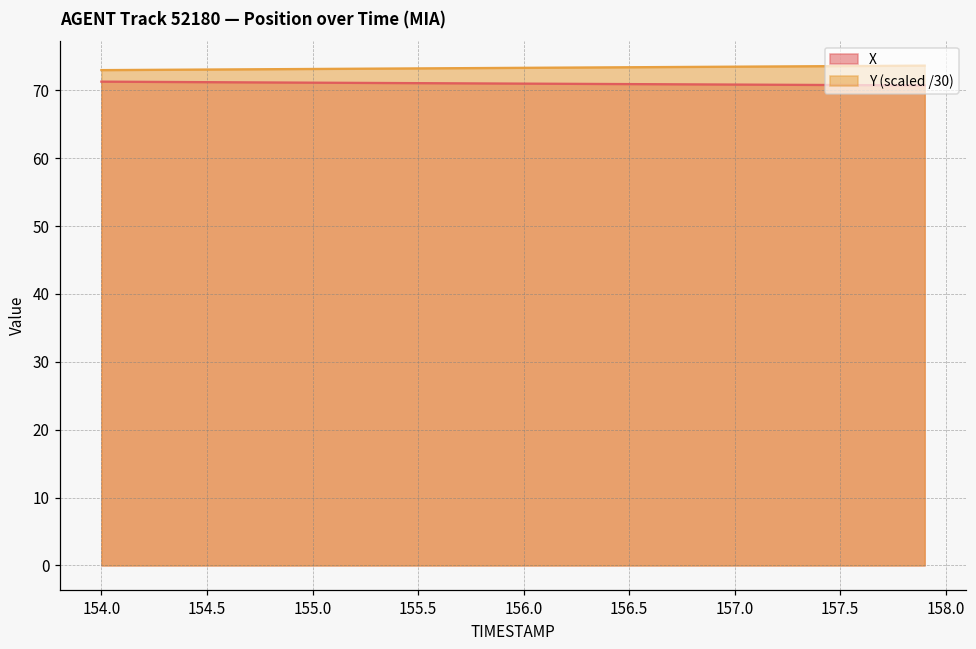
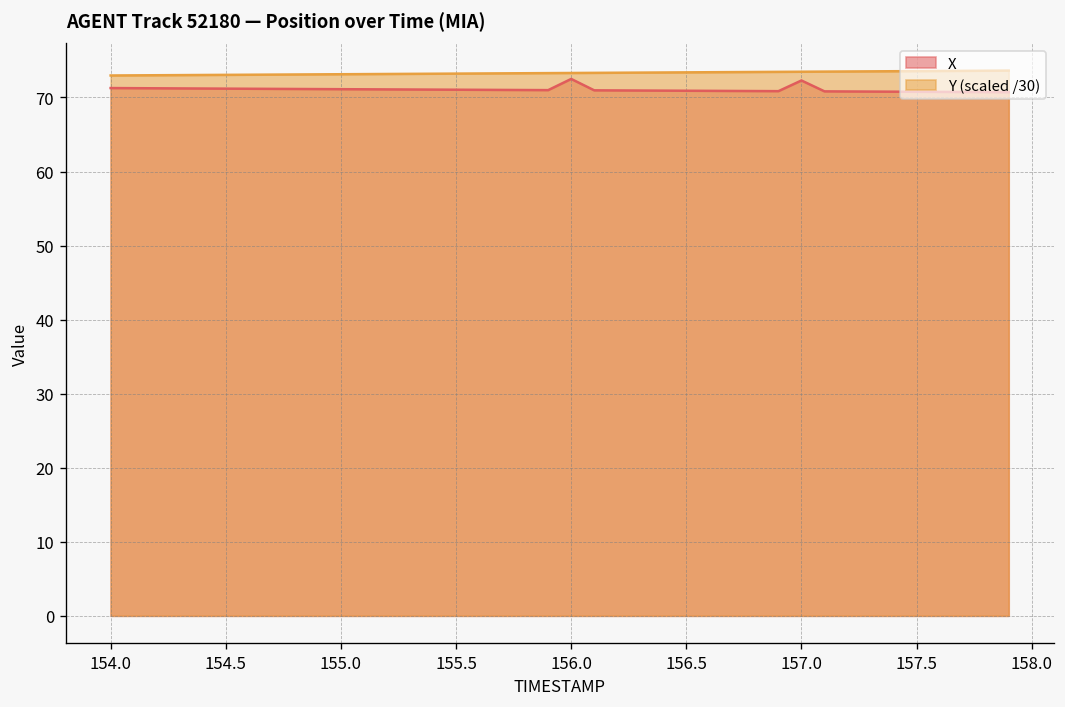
X, 156.0: 71 -> 73
X, 157.0: 71 -> 72
